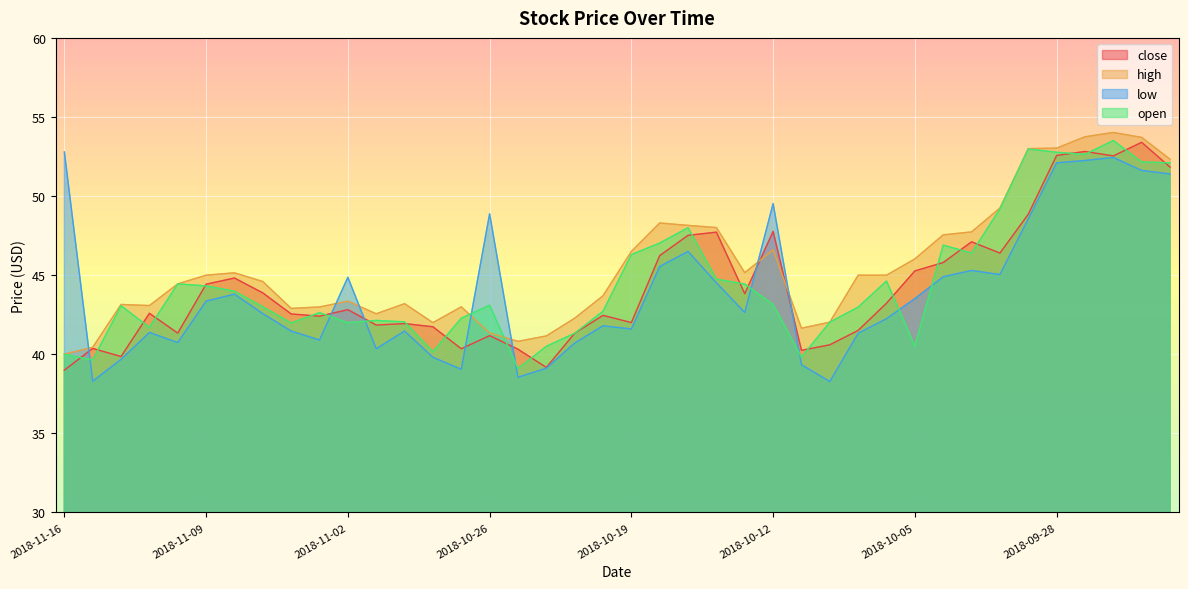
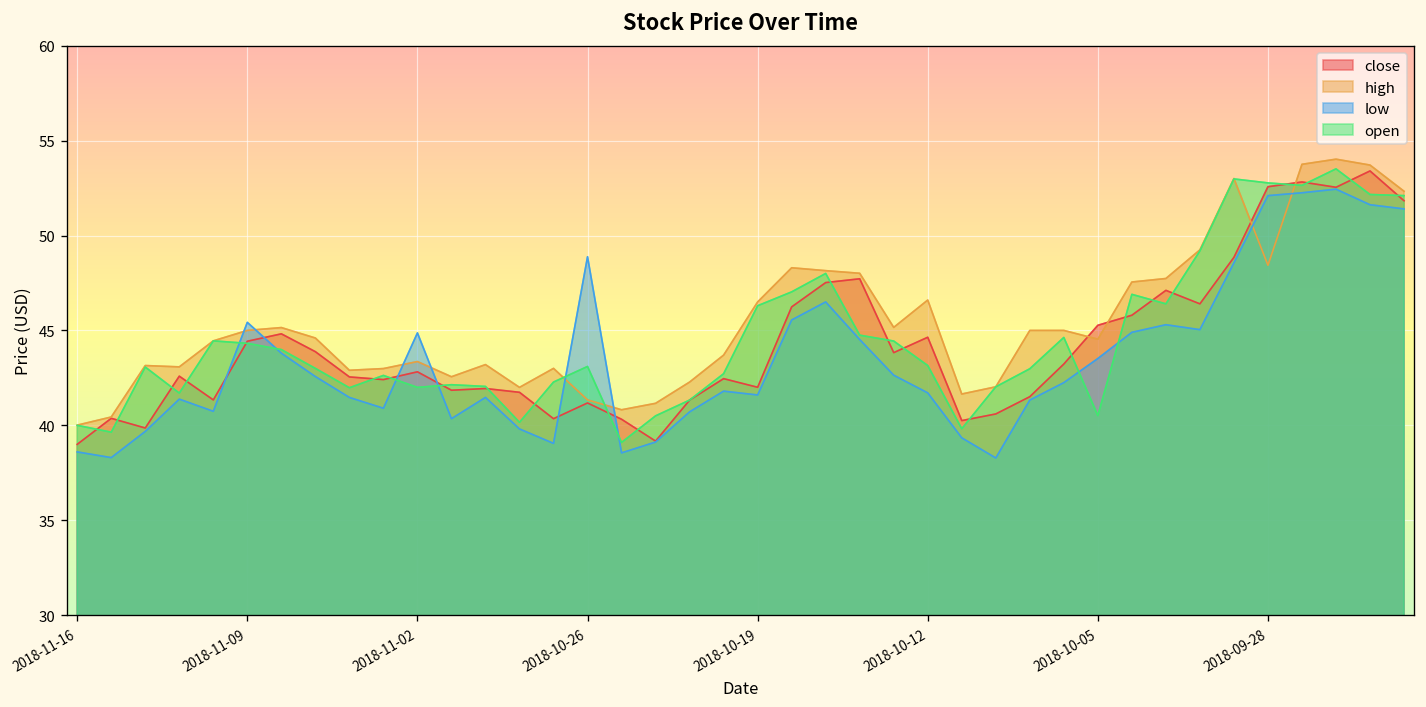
low, 2018-11-16: 52.8 -> 38.6
low, 2018-11-09: 43.4 -> 45.4
close, 2018-10-12: 47.8 -> 44.6
low, 2018-10-12: 49.5 -> 41.7
high, 2018-10-05: 46.0 -> 44.5
high, 2018-09-28: 53.0 -> 48.4
